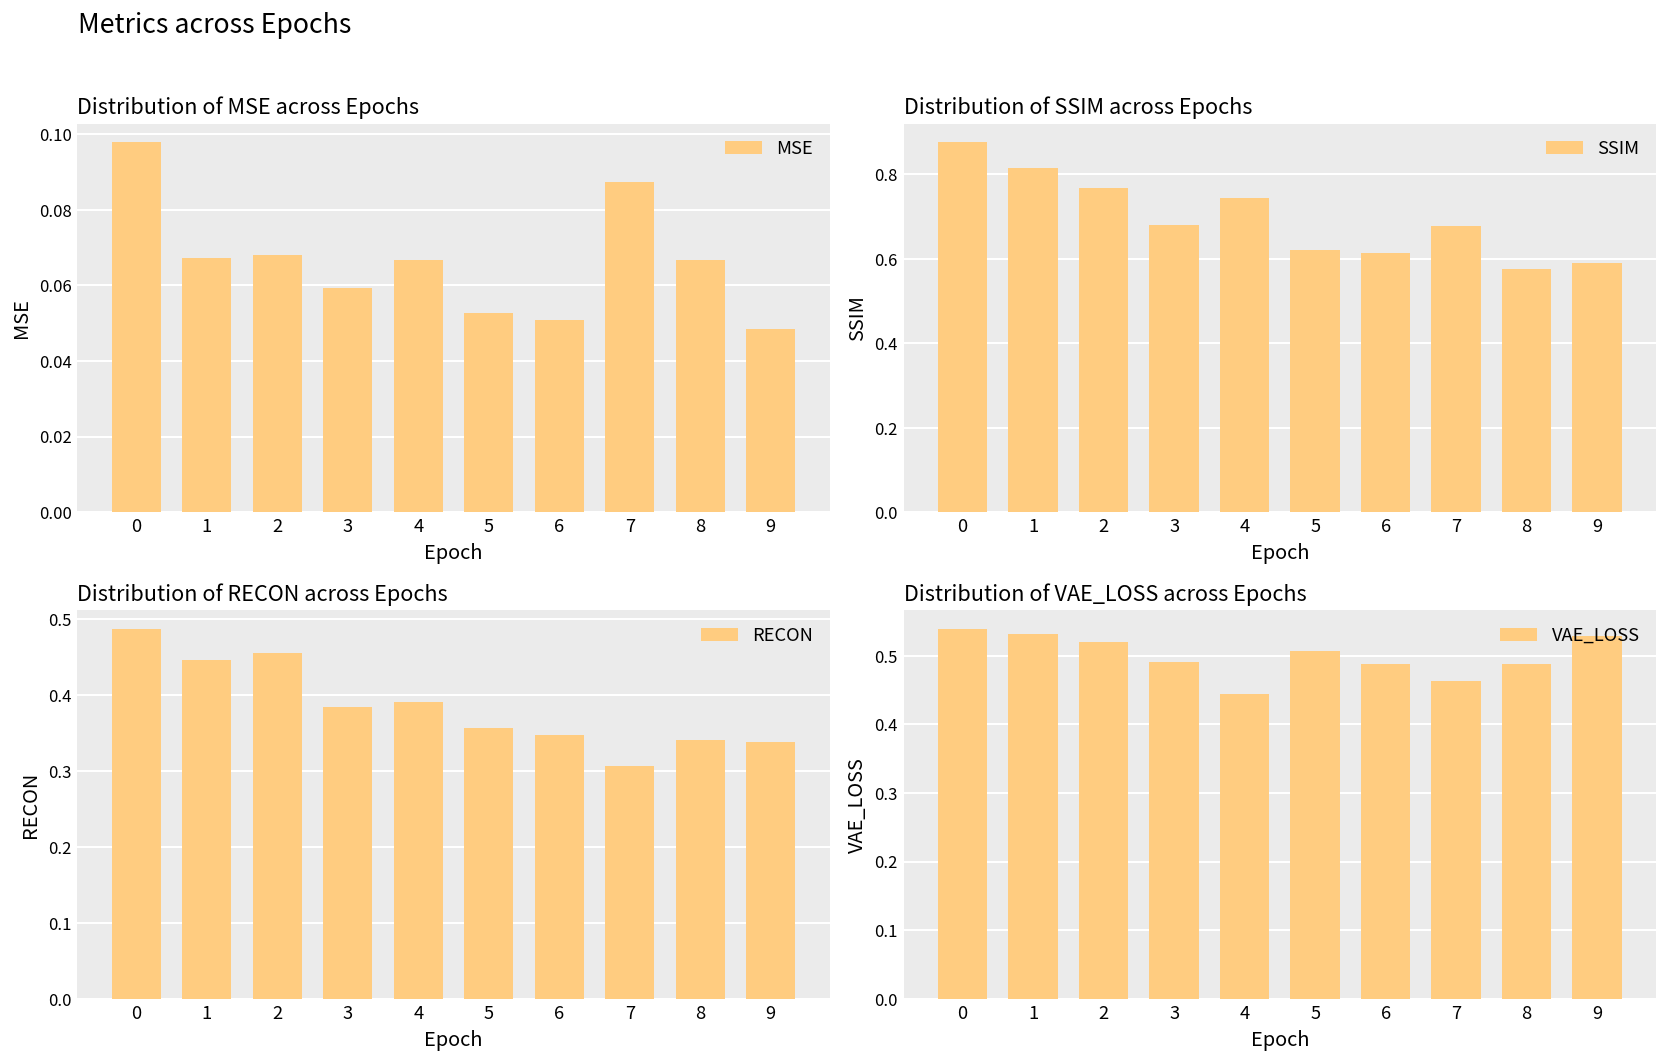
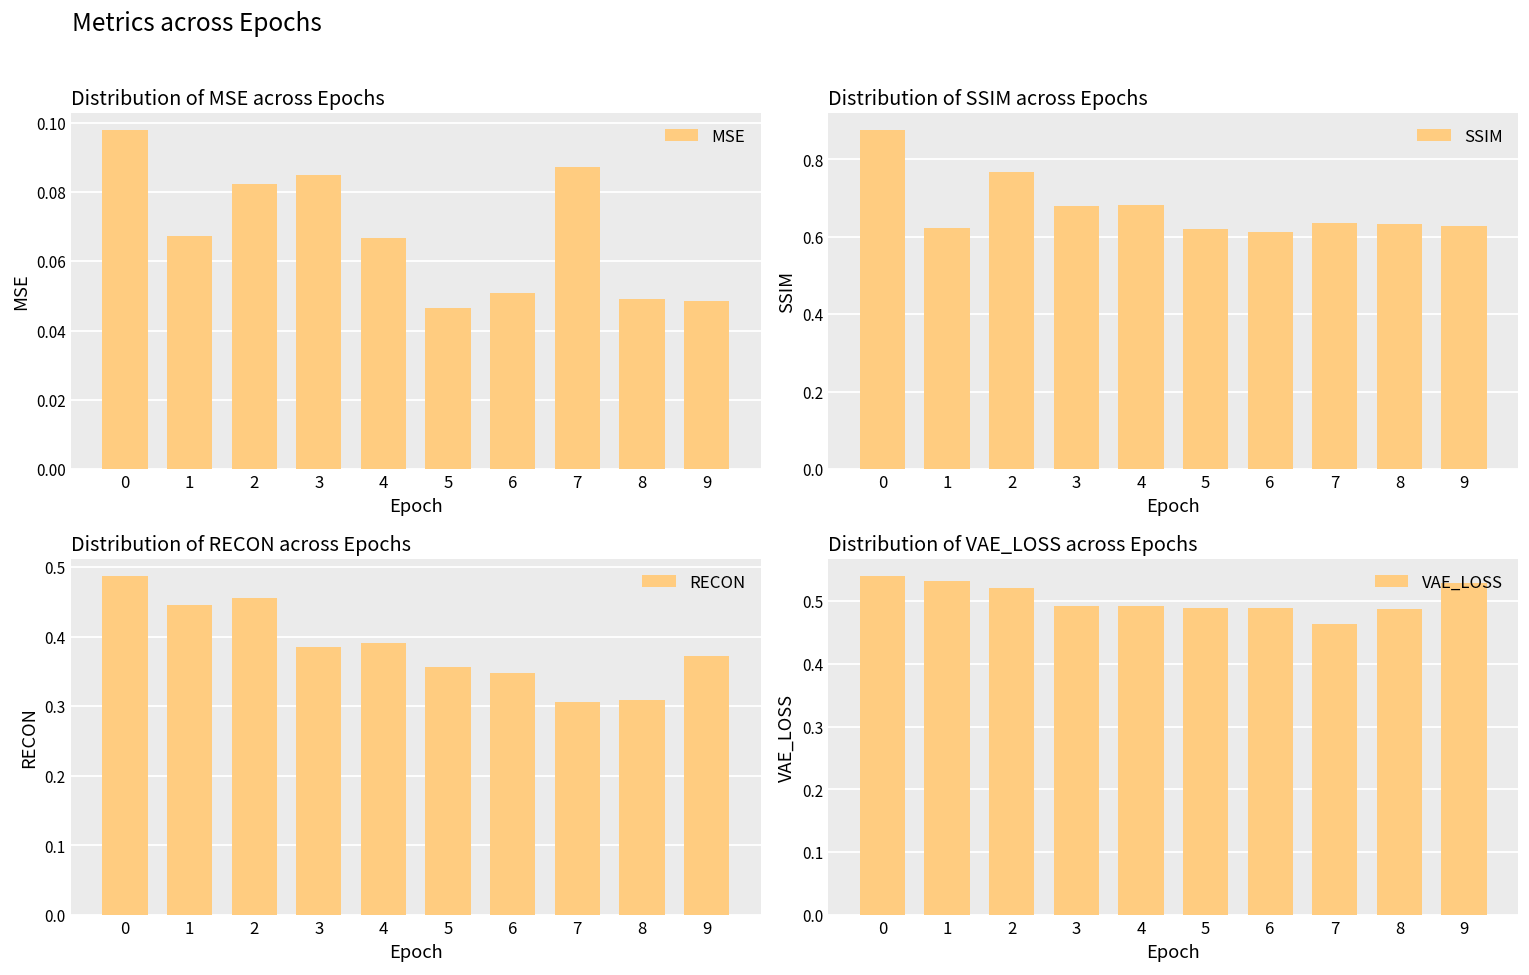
Distribution of MSE across Epochs, 2: 0.068 -> 0.082
Distribution of MSE across Epochs, 3: 0.059 -> 0.085
Distribution of MSE across Epochs, 5: 0.053 -> 0.046
Distribution of MSE across Epochs, 8: 0.067 -> 0.049
Distribution of SSIM across Epochs, 1: 0.82 -> 0.62
Distribution of SSIM across Epochs, 4: 0.74 -> 0.68
Distribution of SSIM across Epochs, 7: 0.68 -> 0.64
Distribution of SSIM across Epochs, 8: 0.57 -> 0.63
Distribution of SSIM across Epochs, 9: 0.59 -> 0.63
Distribution of RECON across Epochs, 8: 0.34 -> 0.31
Distribution of RECON across Epochs, 9: 0.34 -> 0.37
Distribution of VAE_LOSS across Epochs, 4: 0.44 -> 0.49
Distribution of VAE_LOSS across Epochs, 5: 0.51 -> 0.49
